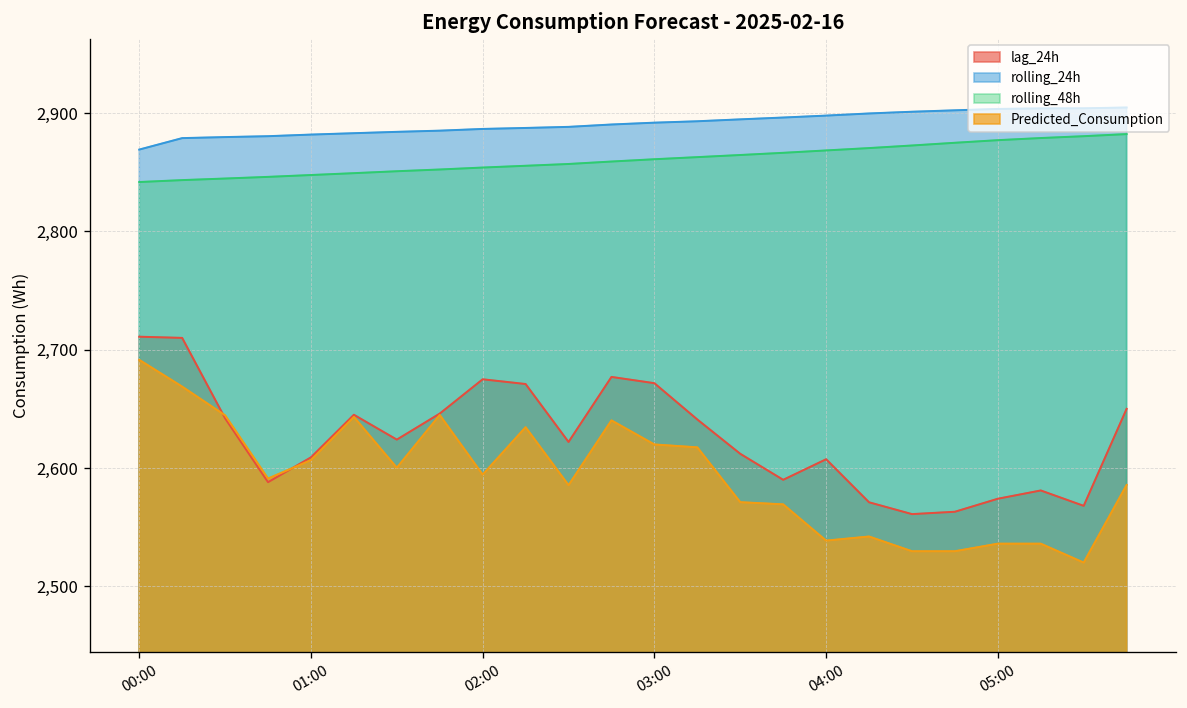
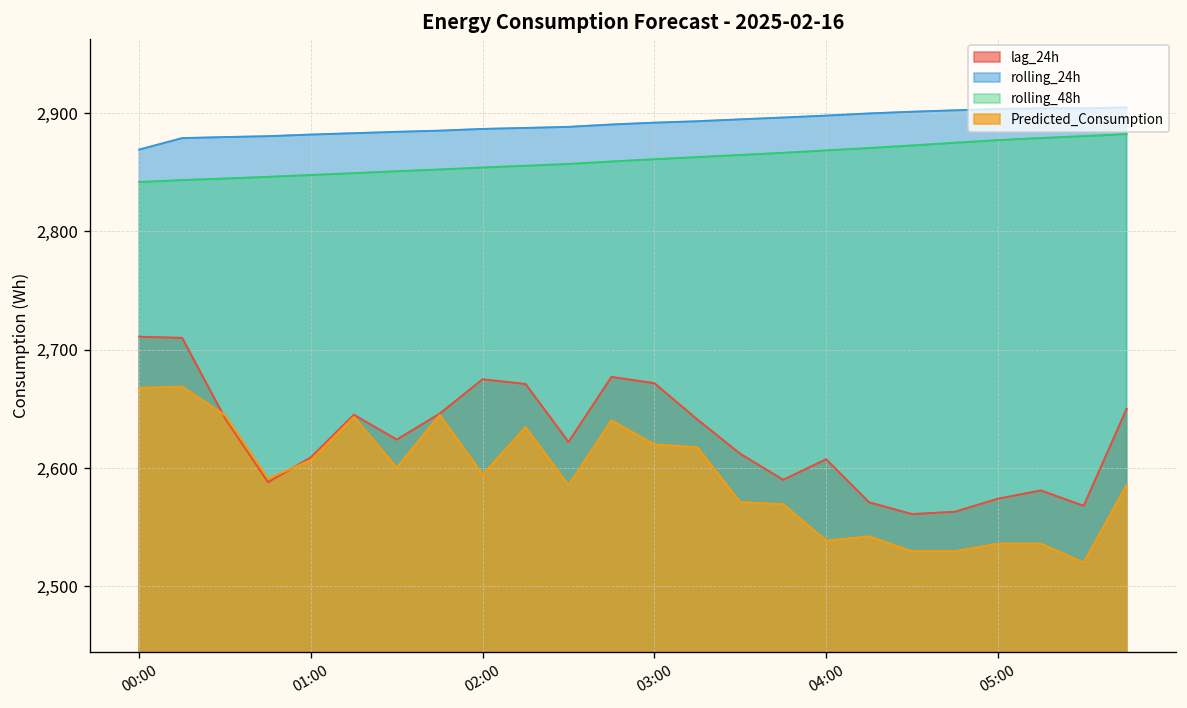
Predicted_Consumption, 00:00: 2,690 -> 2,670
